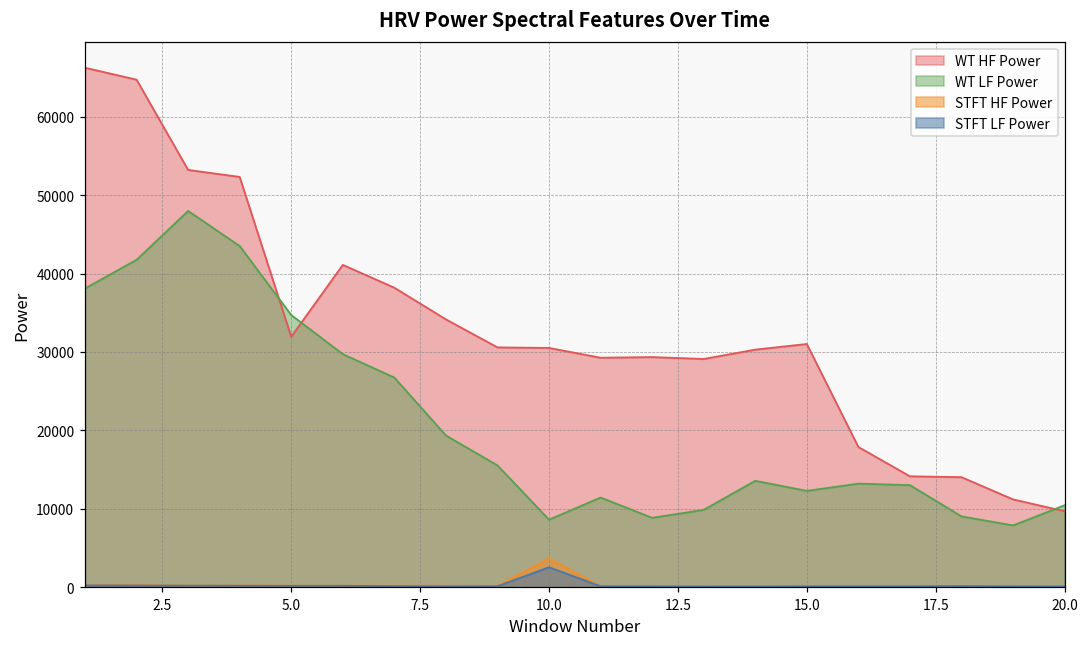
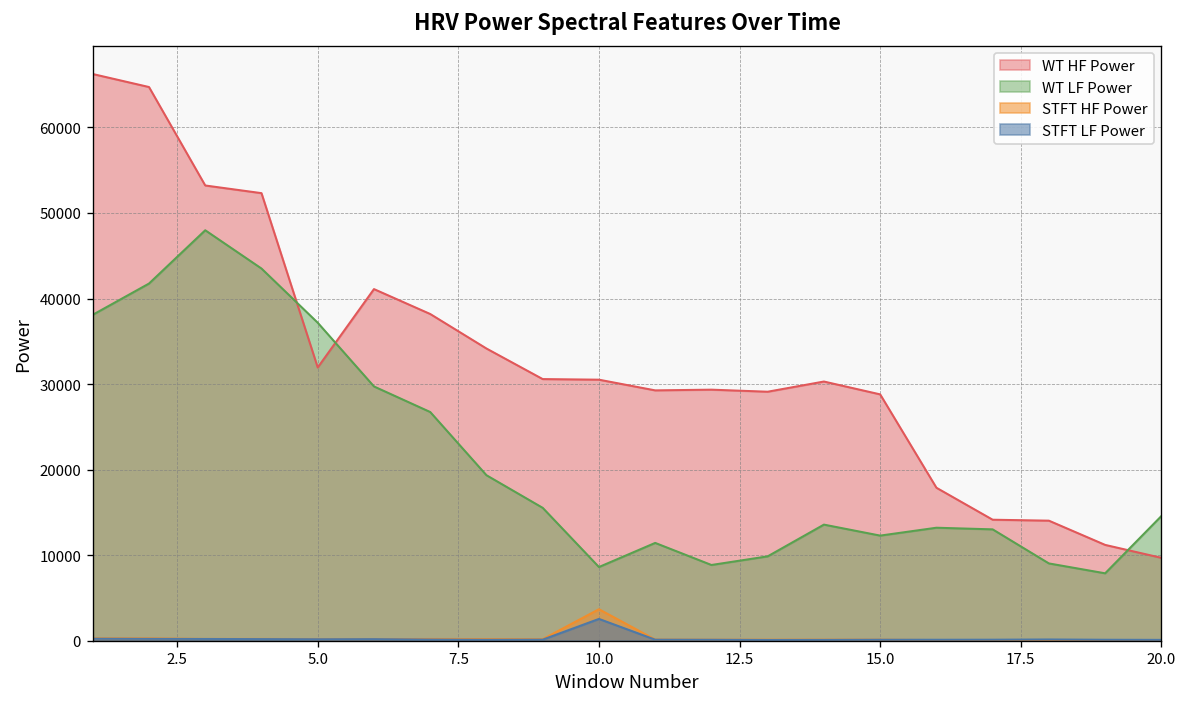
WT LF Power, 5.0: 35000 -> 37000
WT HF Power, 15.0: 31000 -> 29000
WT LF Power, 20.0: 10000 -> 15000
